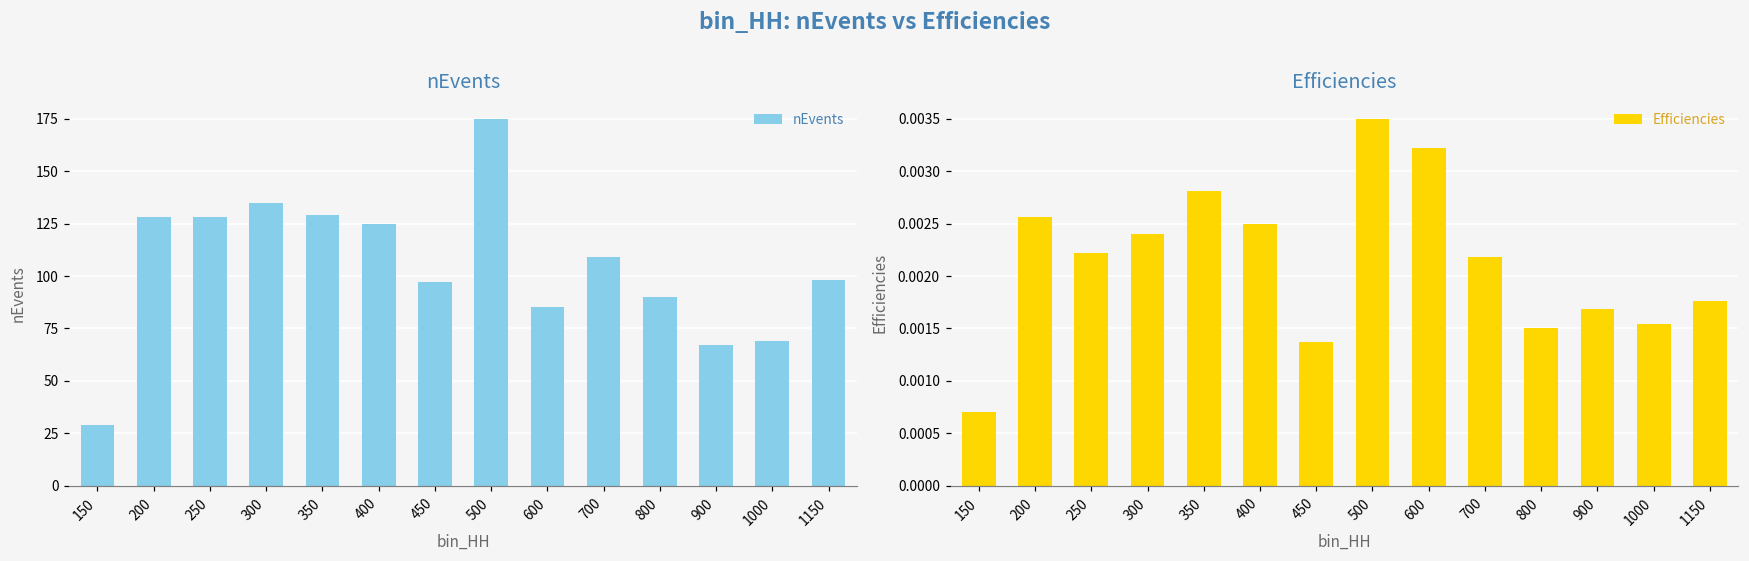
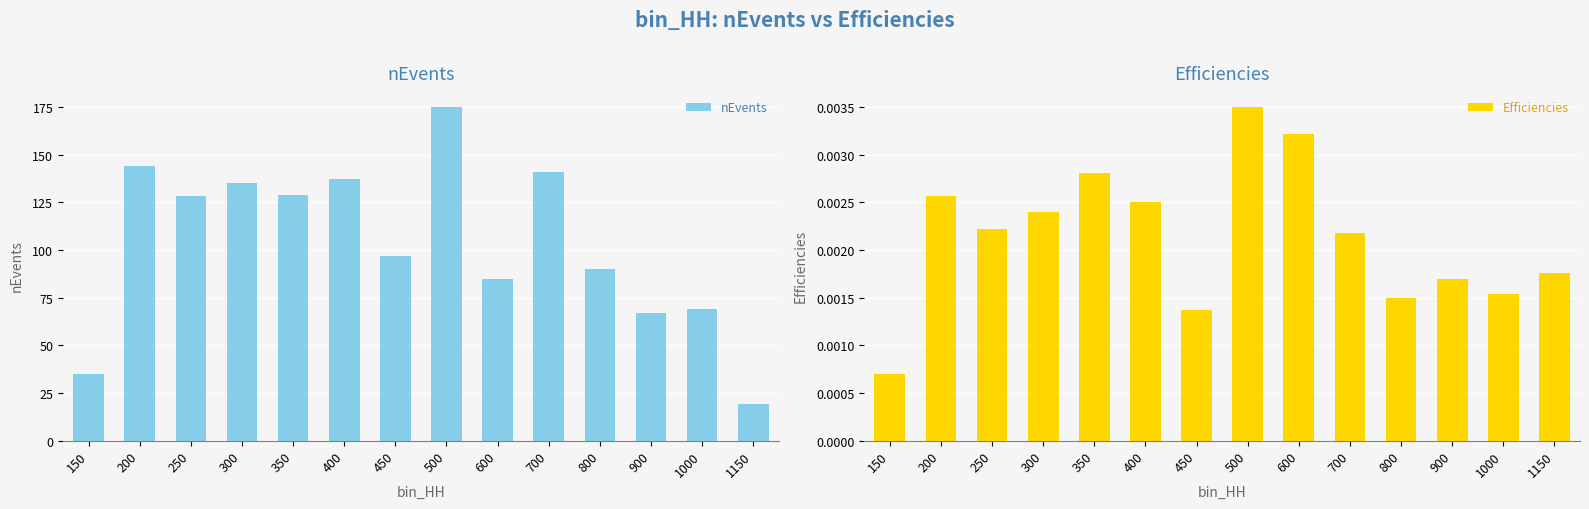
nEvents, 150: 29 -> 35
nEvents, 200: 128 -> 144
nEvents, 400: 125 -> 137
nEvents, 700: 109 -> 141
nEvents, 1150: 98 -> 19
